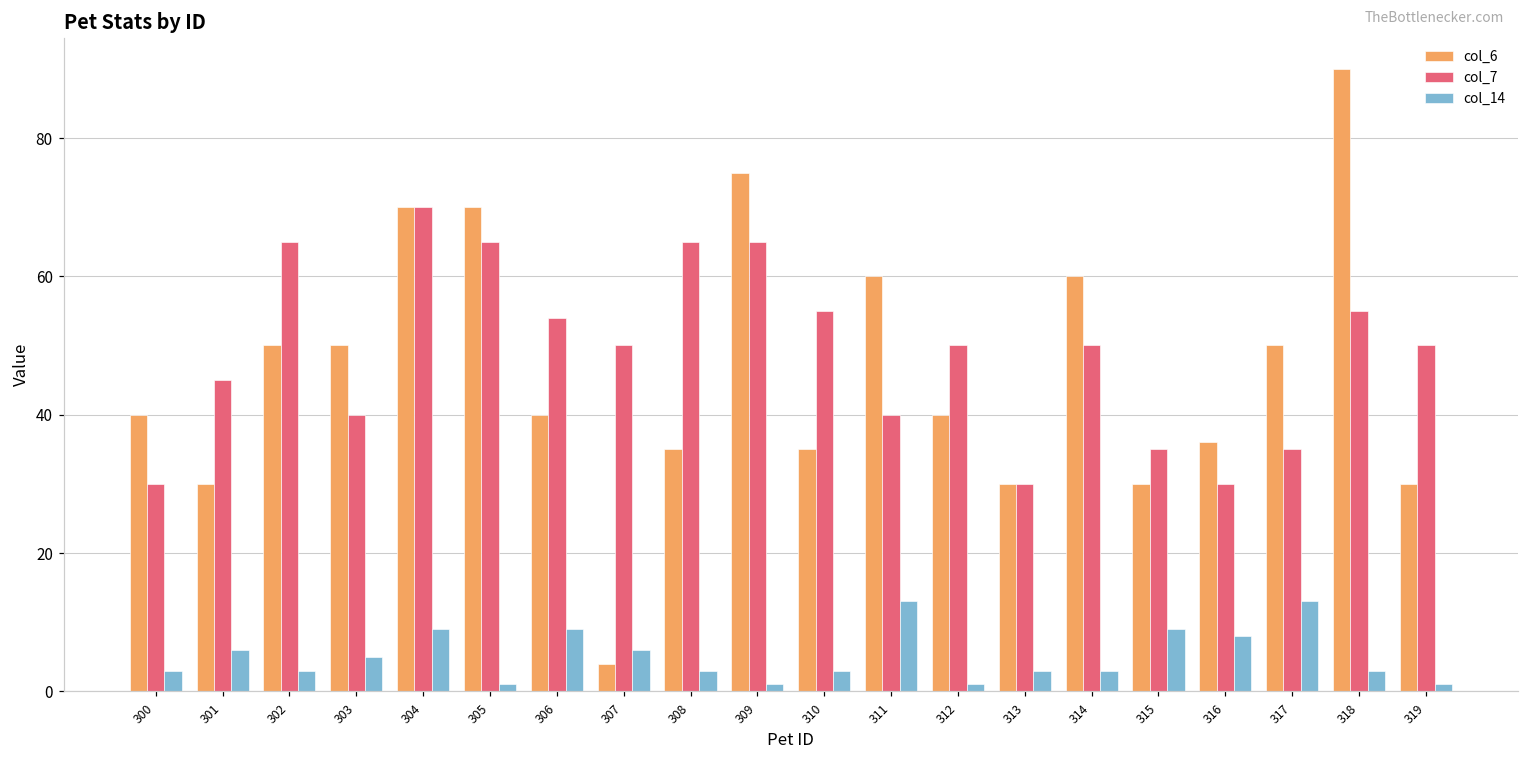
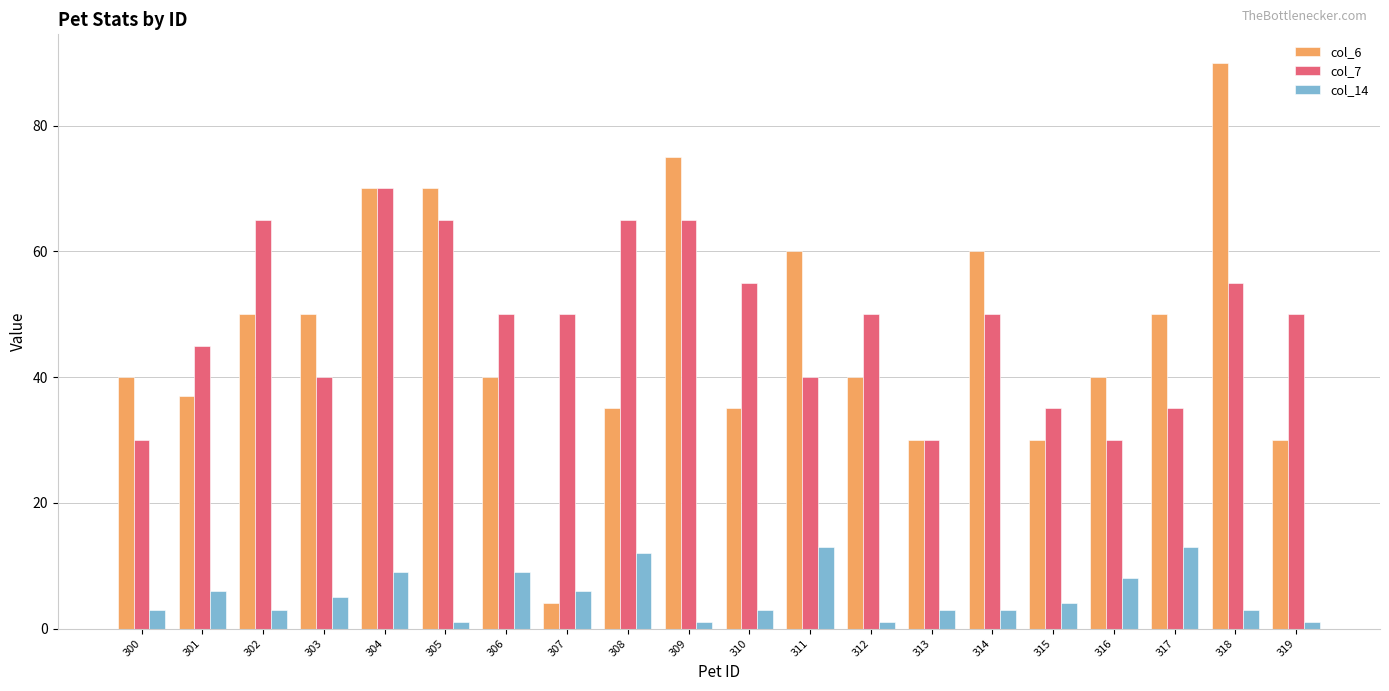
col_6, 301: 30 -> 37
col_7, 306: 54 -> 50
col_14, 308: 3 -> 12
col_14, 315: 9 -> 4
col_6, 316: 36 -> 40
